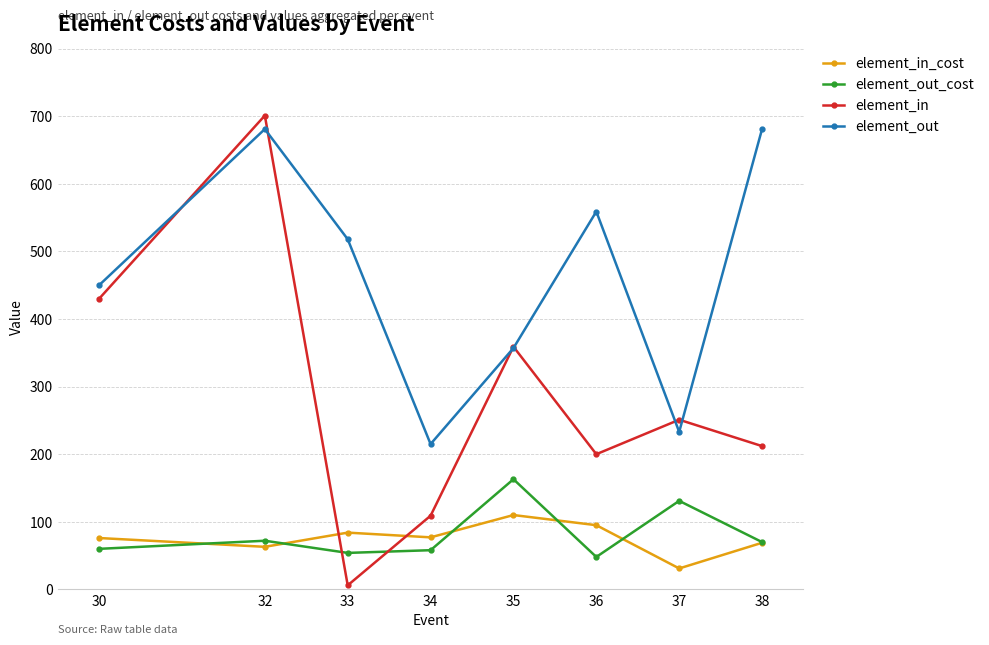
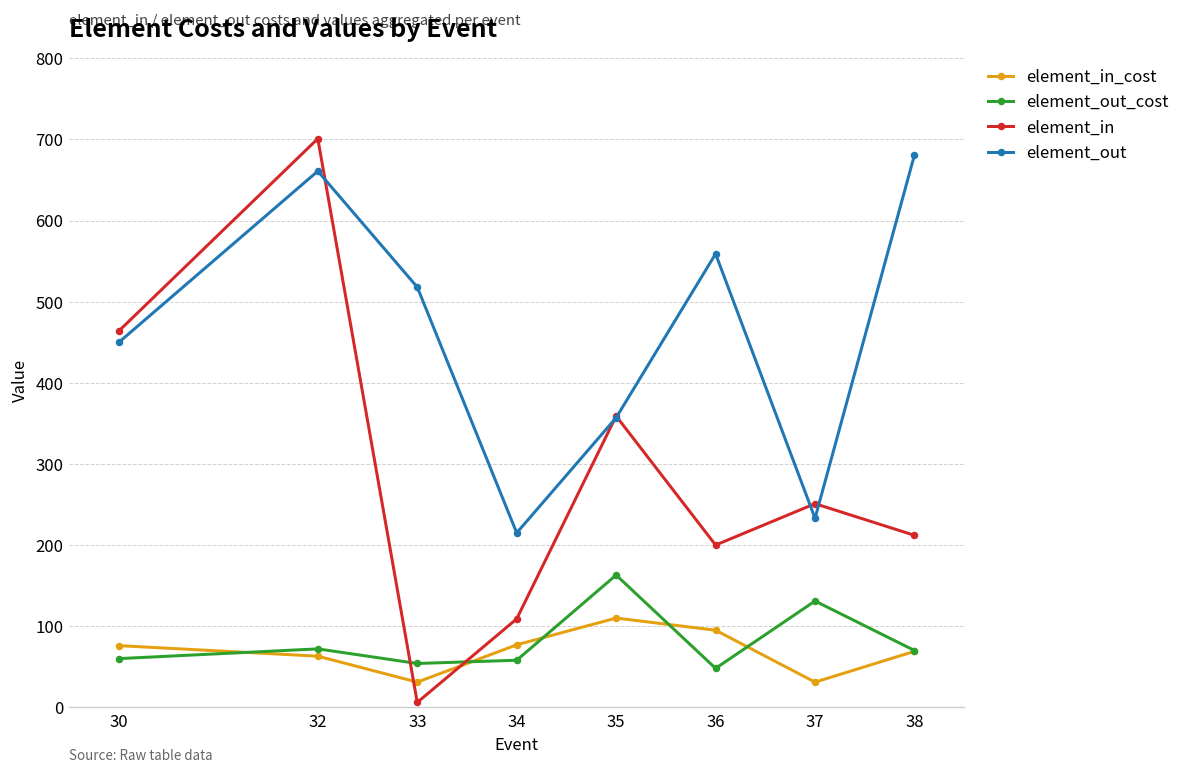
element_in, 30: 430 -> 460
element_out, 32: 680 -> 660
element_in_cost, 33: 80 -> 30
